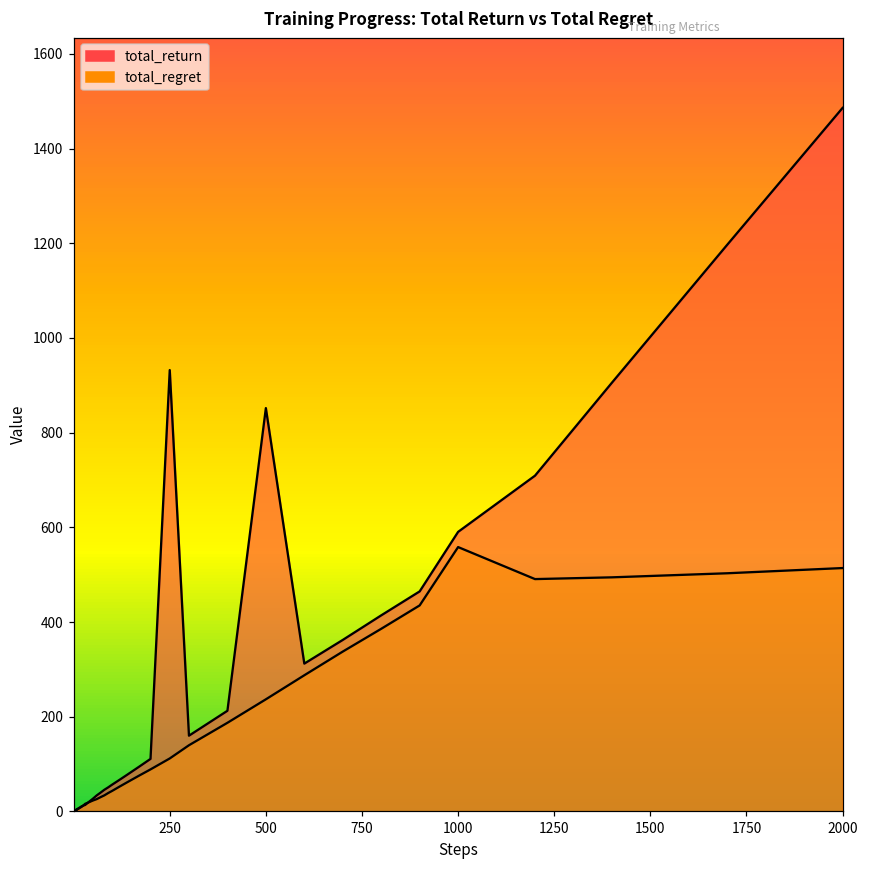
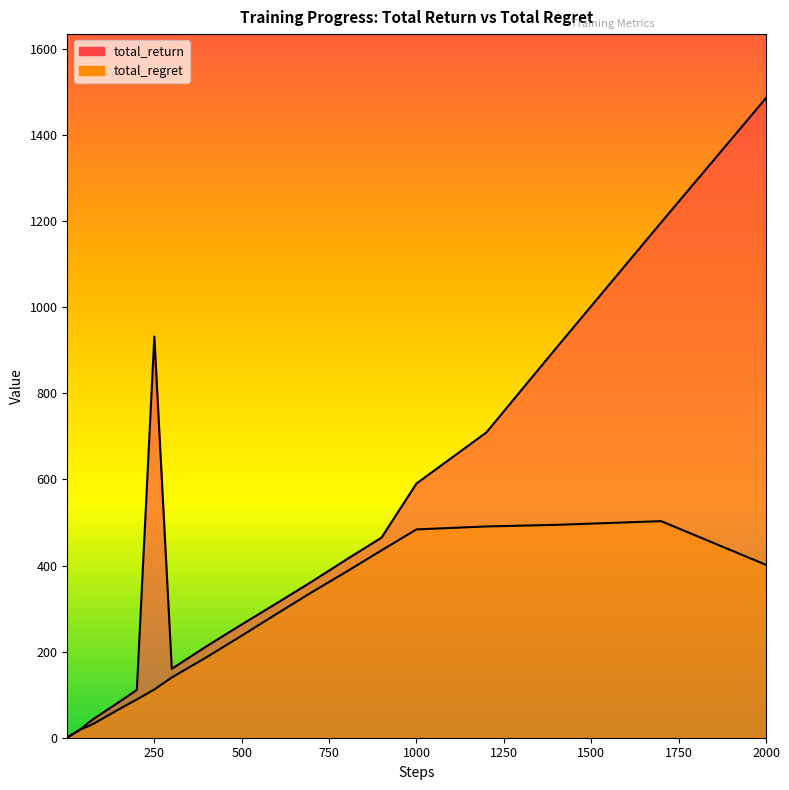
total_return, 500: 850 -> 260
total_regret, 1000: 560 -> 480
total_regret, 2000: 510 -> 400
